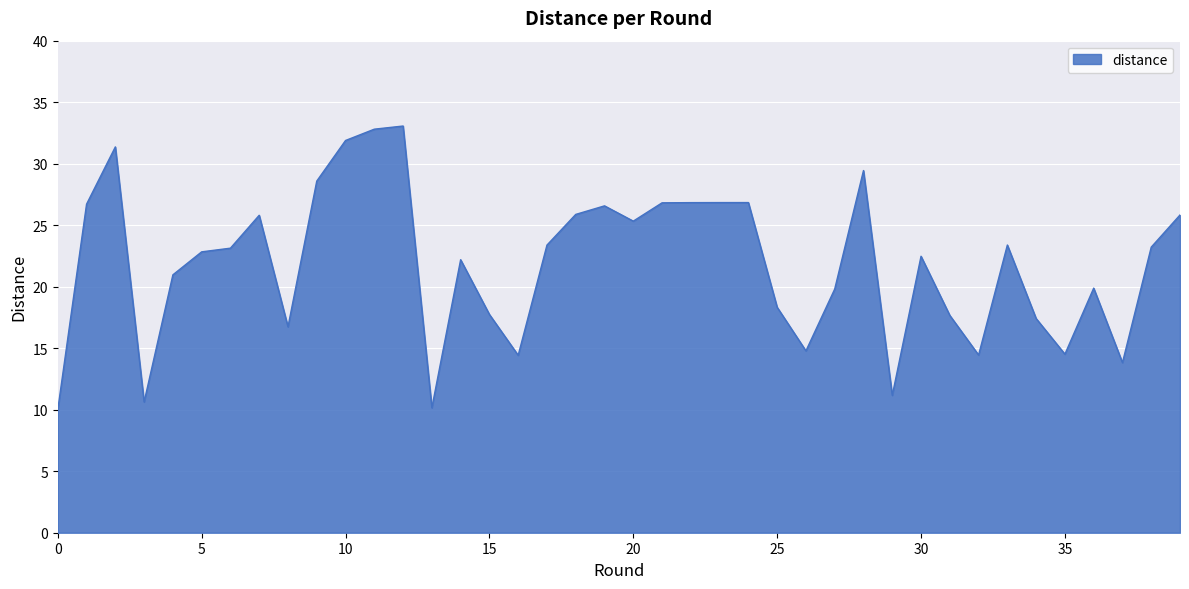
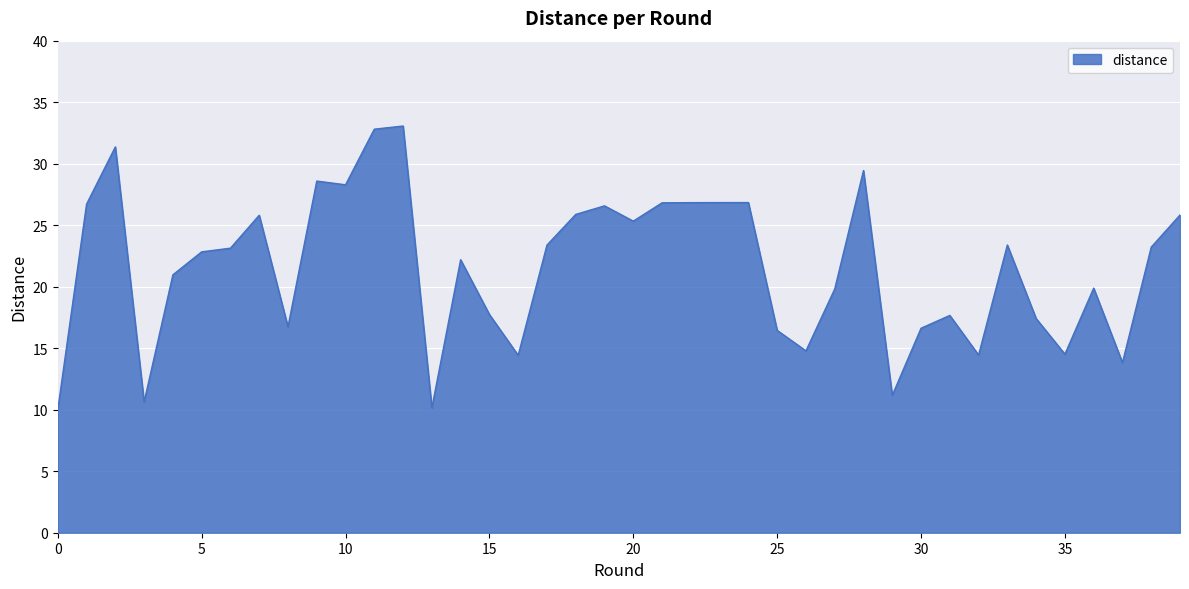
10: 31.9 -> 28.3
25: 18.3 -> 16.5
30: 22.5 -> 16.6
